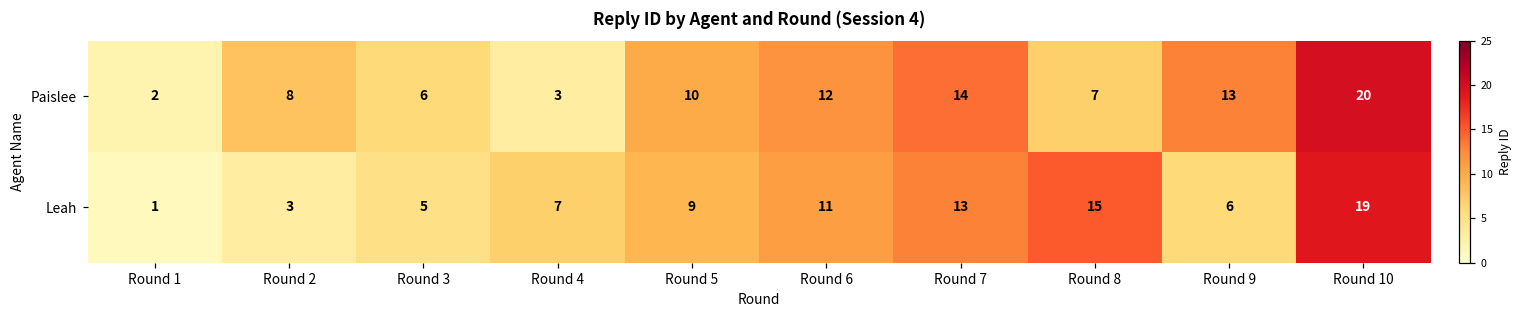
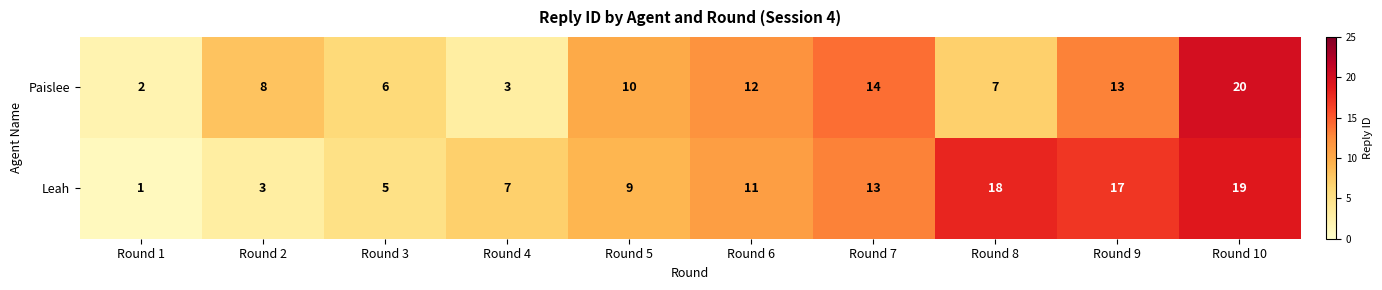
Leah, Round 8: 15 -> 18
Leah, Round 9: 6 -> 17
